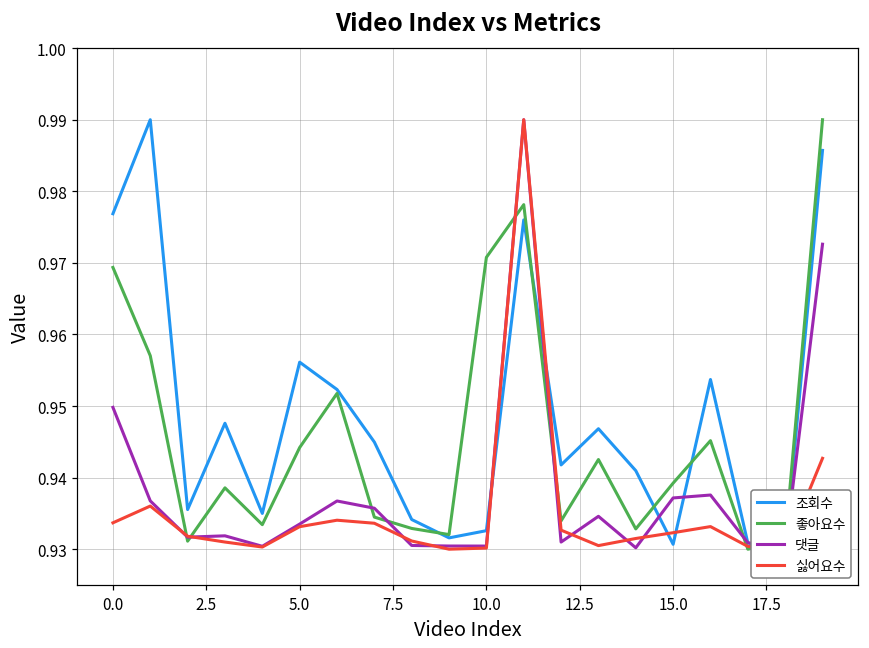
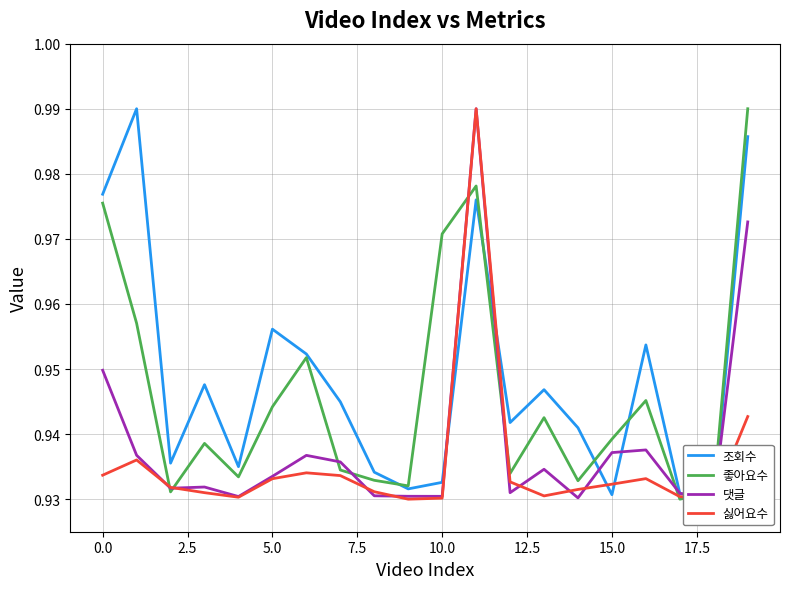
좋아요수, 0.0: 0.969 -> 0.975
